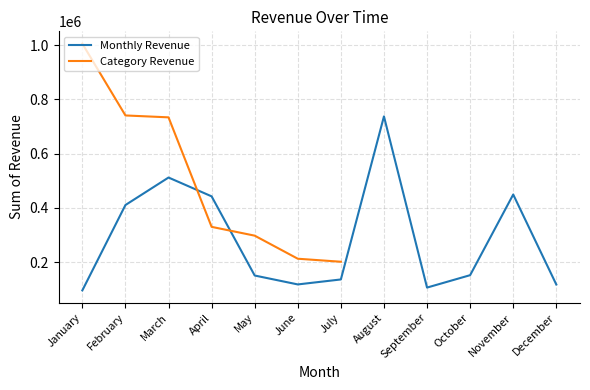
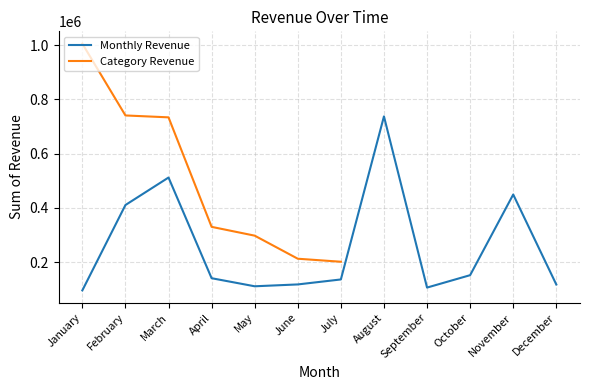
Monthly Revenue, April: 440000 -> 140000
Monthly Revenue, May: 150000 -> 110000
